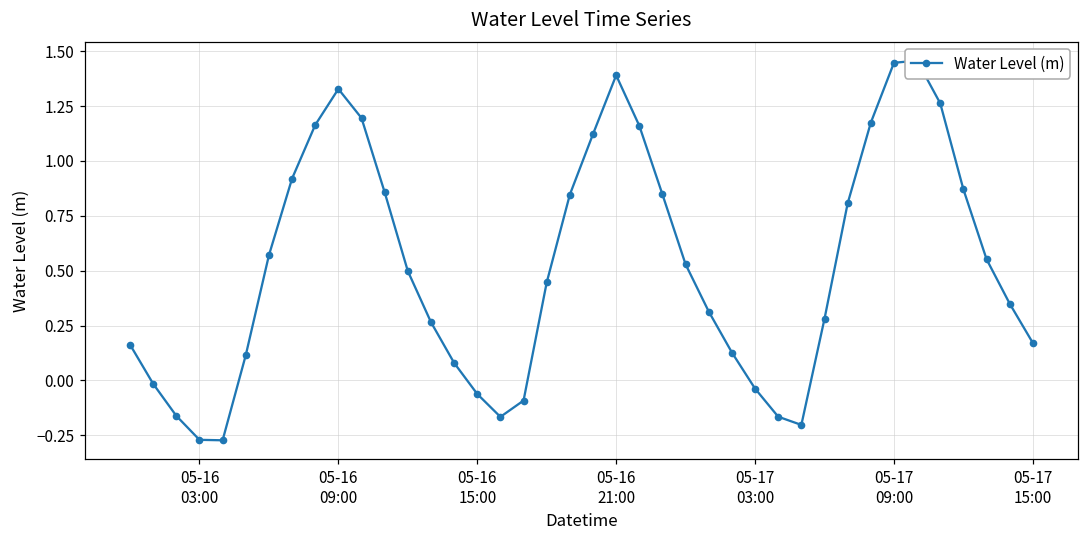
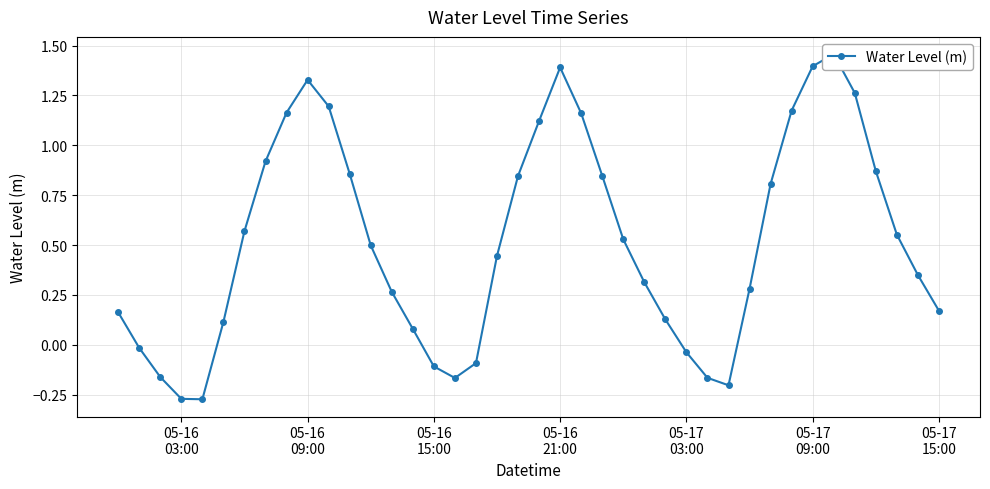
05-16 15:00: -0.06 -> -0.11
05-17 09:00: 1.45 -> 1.40
